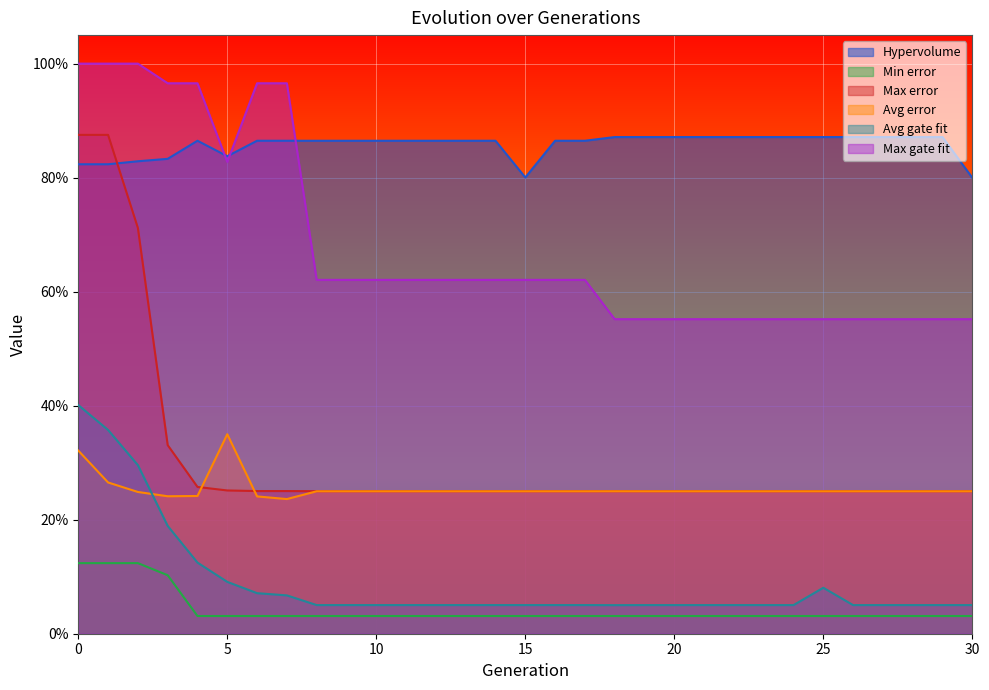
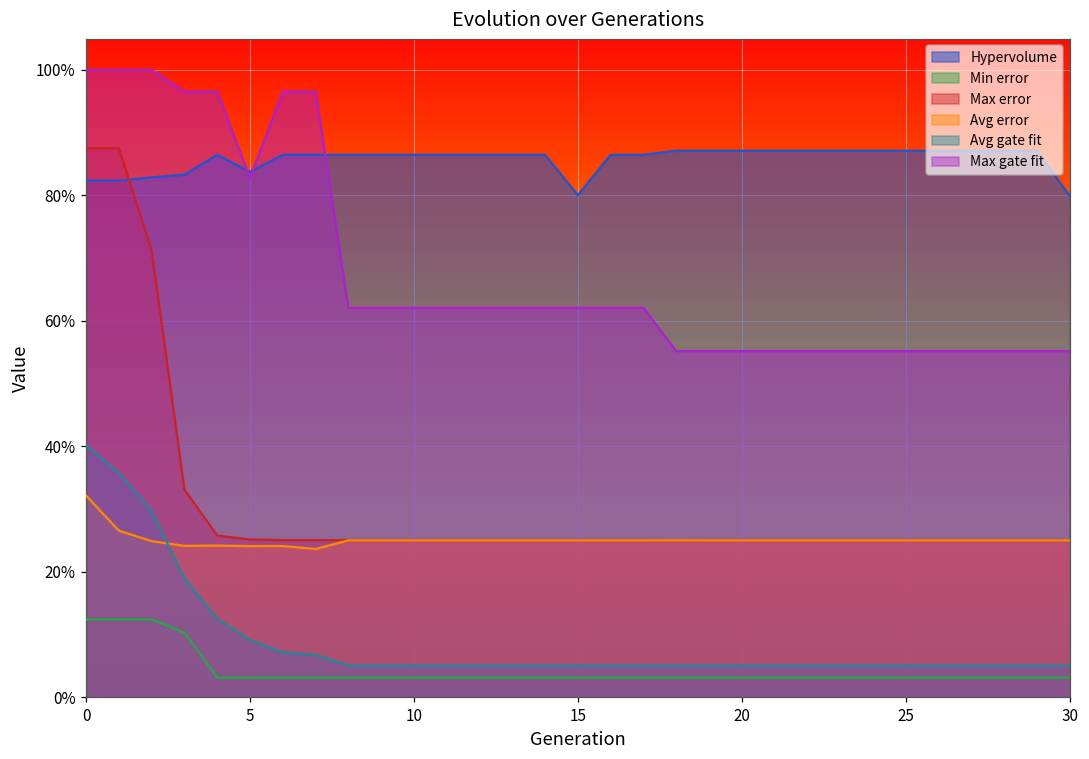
Avg error, 5: 35% -> 24%
Avg gate fit, 25: 8% -> 5%
